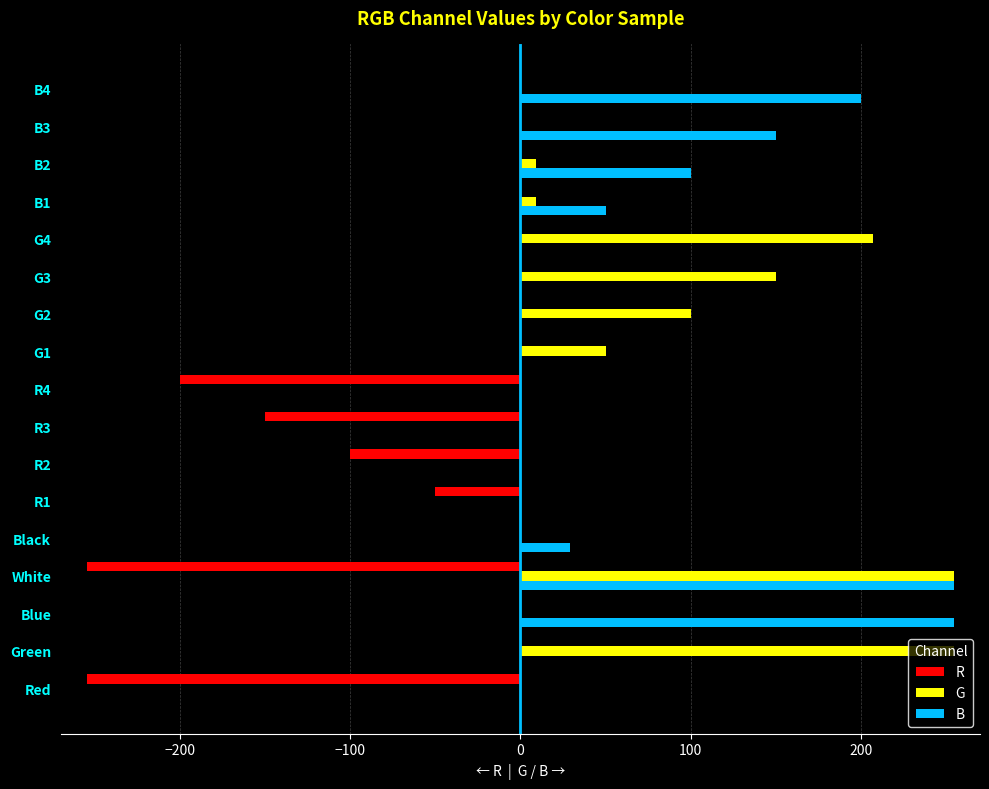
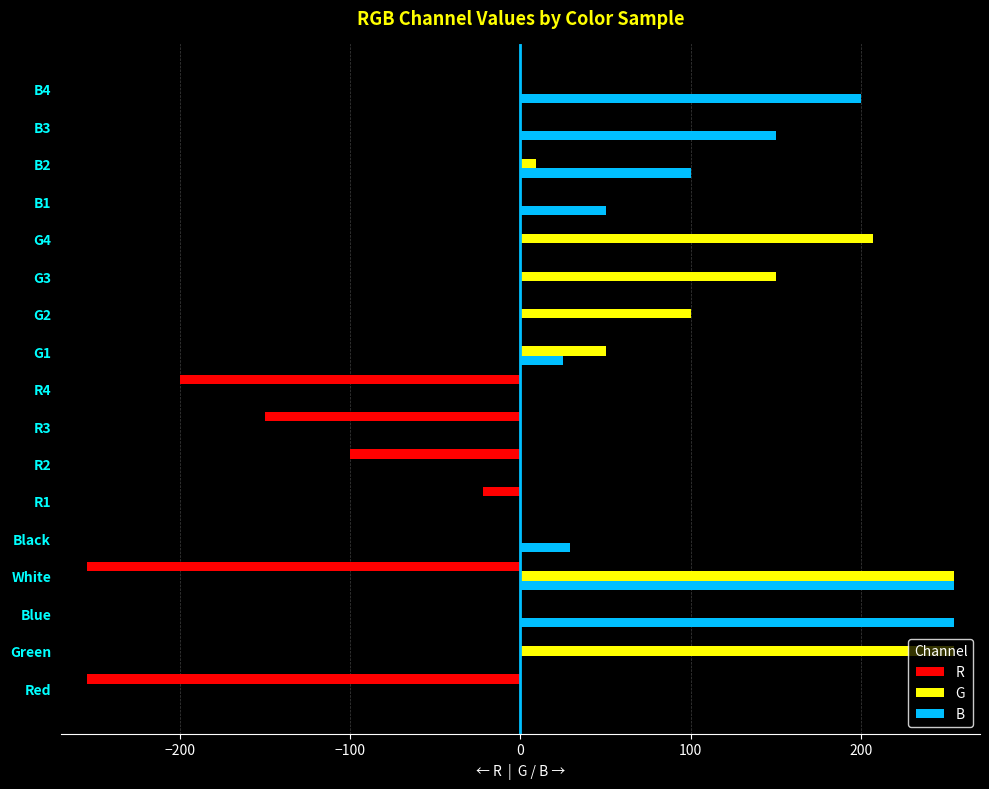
G, B1: 9 -> 0
B, G1: 0 -> 25
R, R1: -50 -> -22
